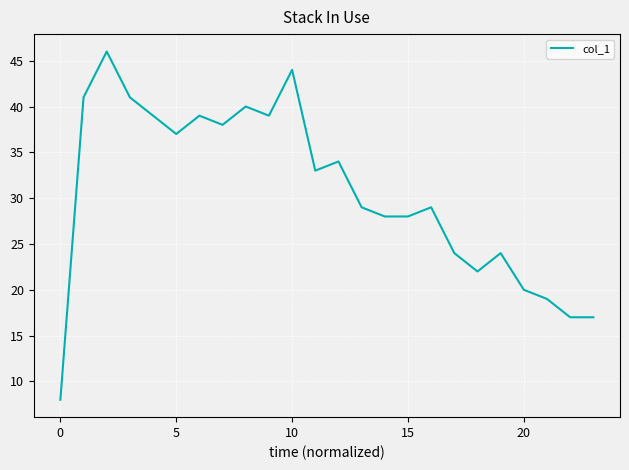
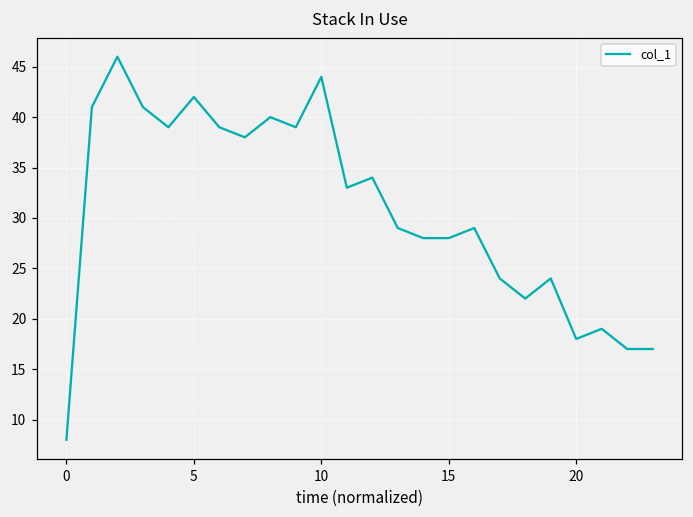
5: 37 -> 42
20: 20 -> 18
